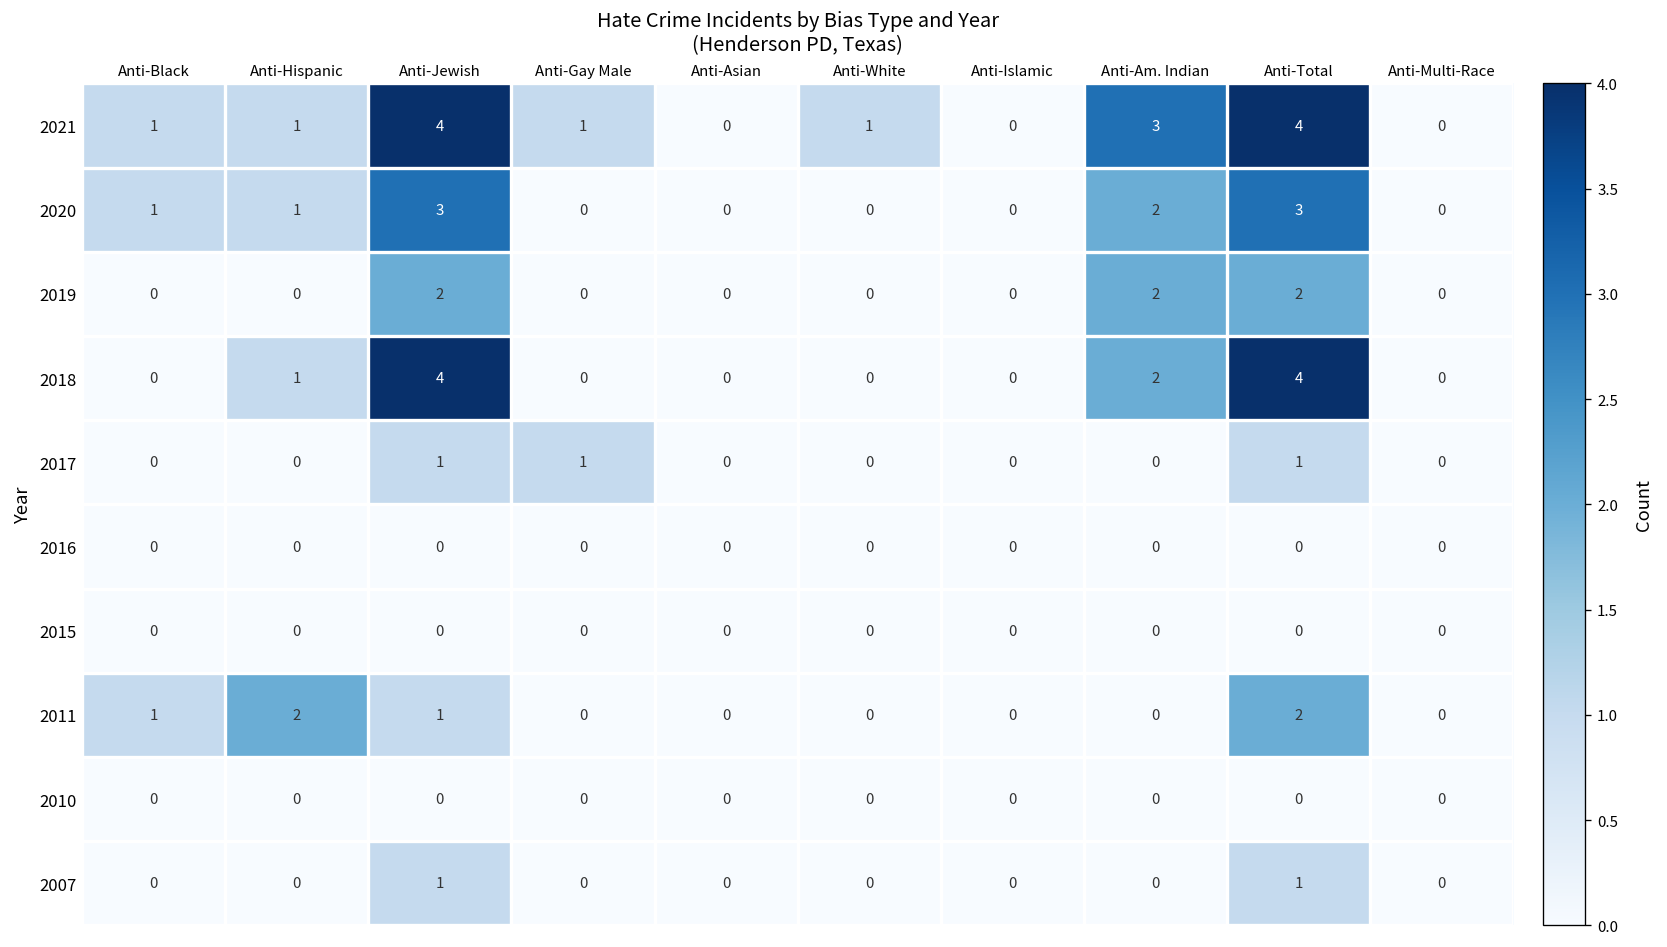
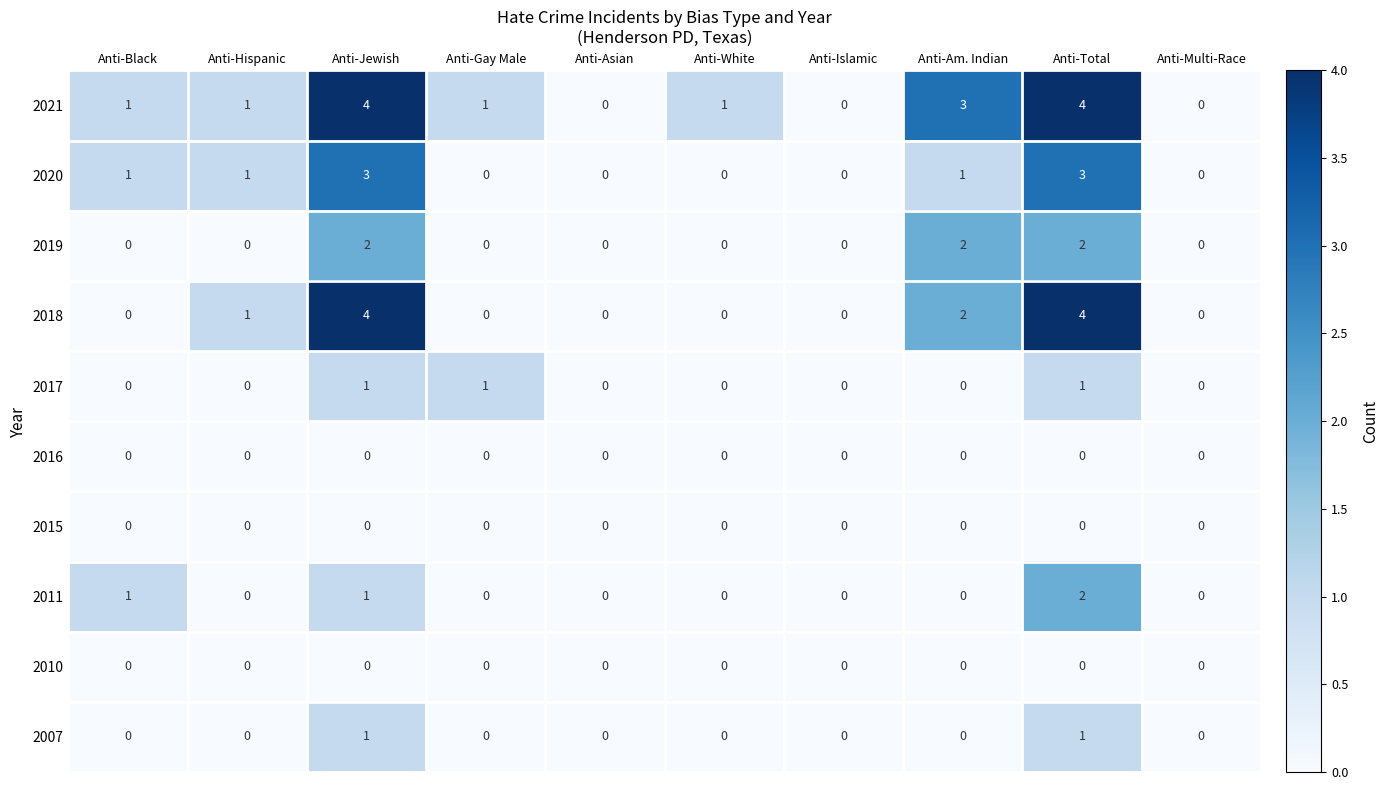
2020, Anti-Am. Indian: 2 -> 1
2011, Anti-Hispanic: 2 -> 0
